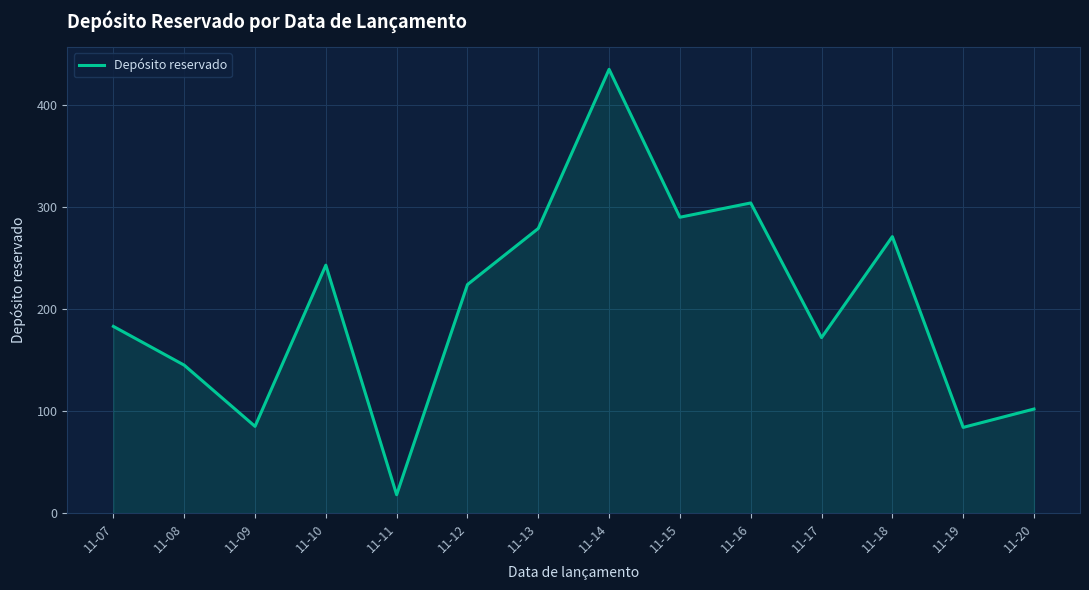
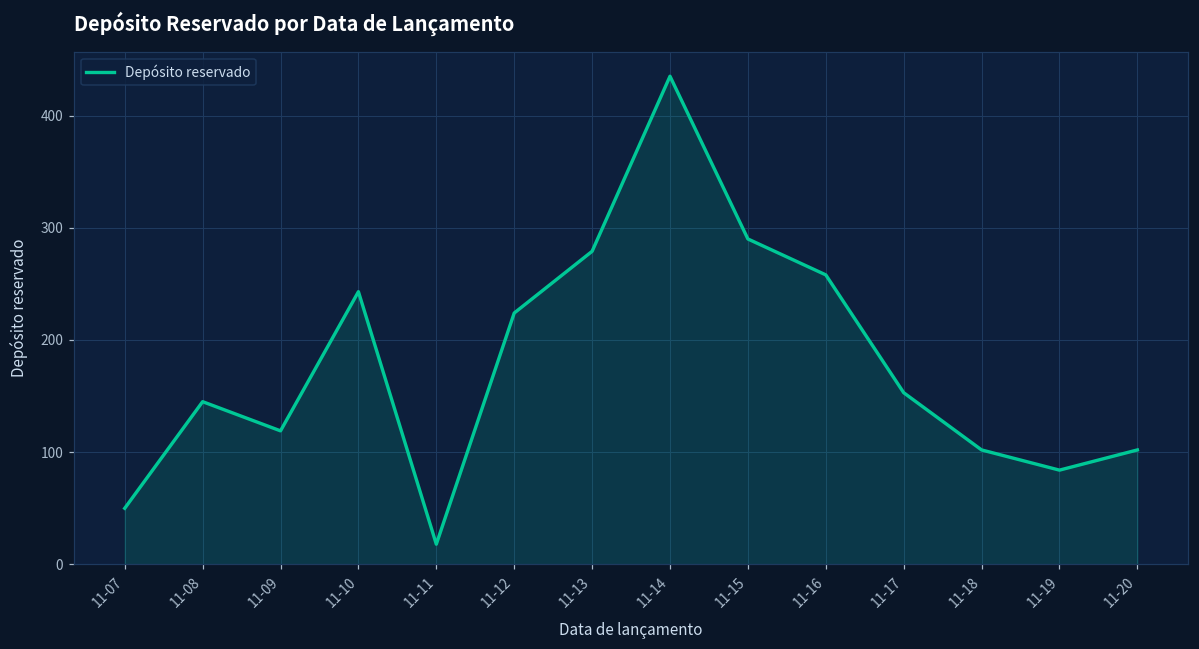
11-07: 183 -> 50
11-09: 85 -> 119
11-16: 304 -> 258
11-17: 172 -> 153
11-18: 271 -> 102
